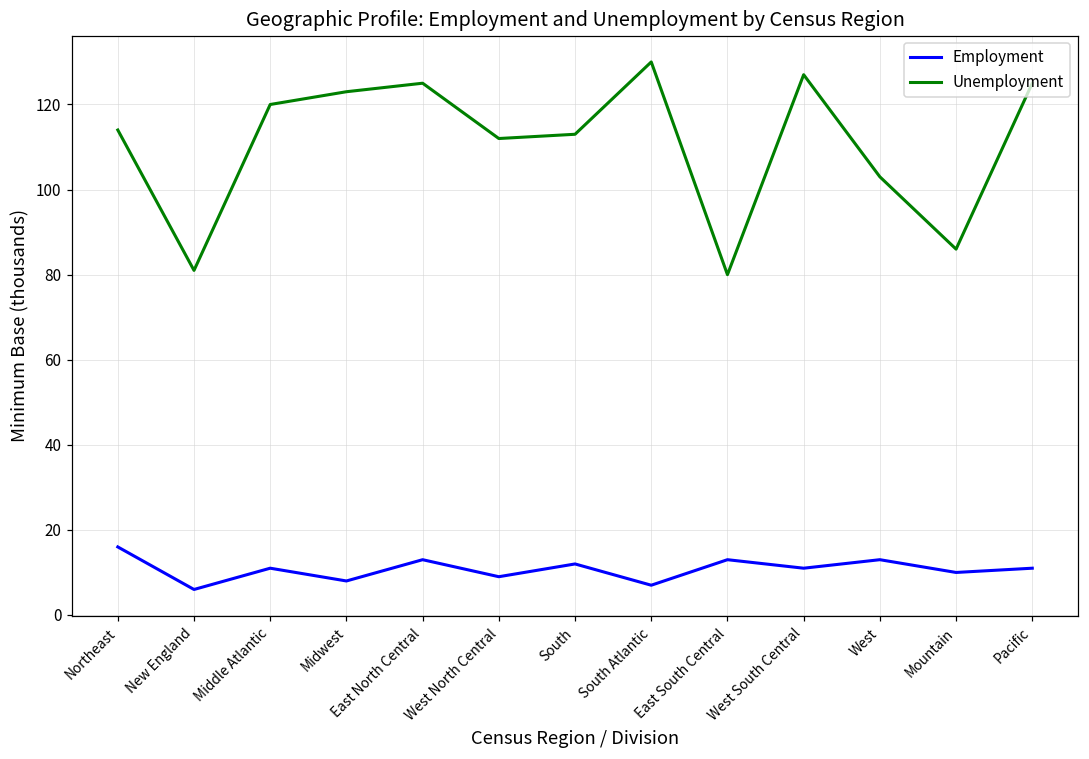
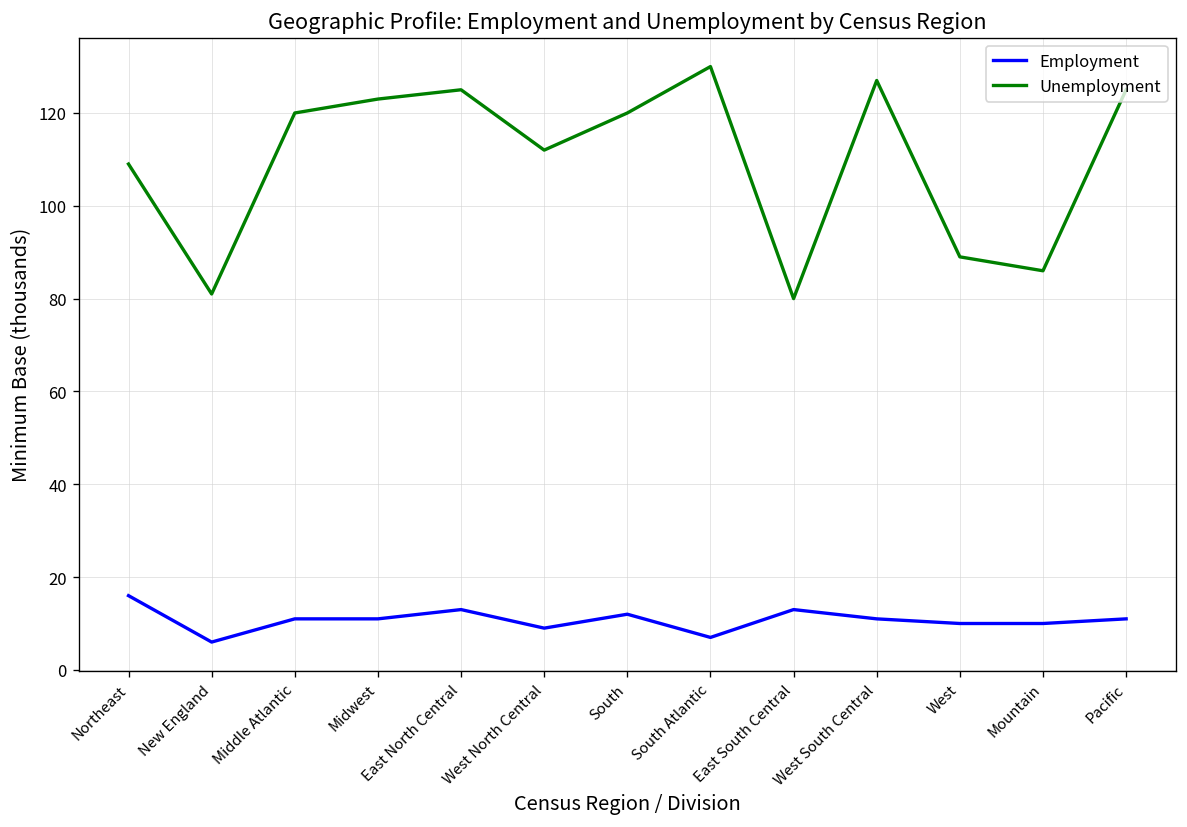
Unemployment, Northeast: 114 -> 109
Employment, Midwest: 8 -> 11
Unemployment, South: 113 -> 120
Employment, West: 13 -> 10
Unemployment, West: 103 -> 89
